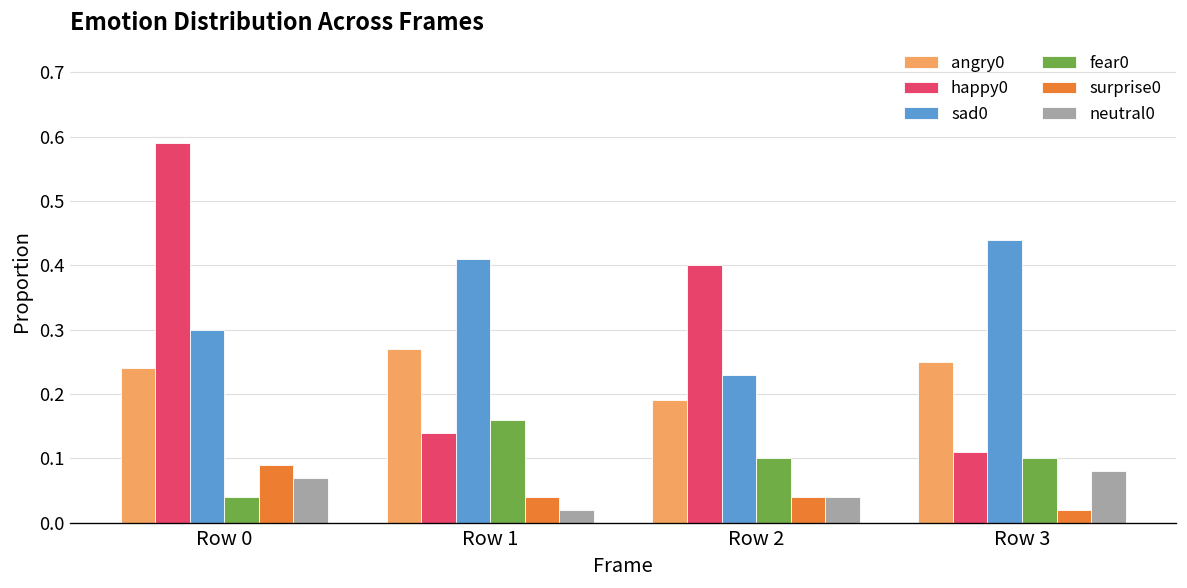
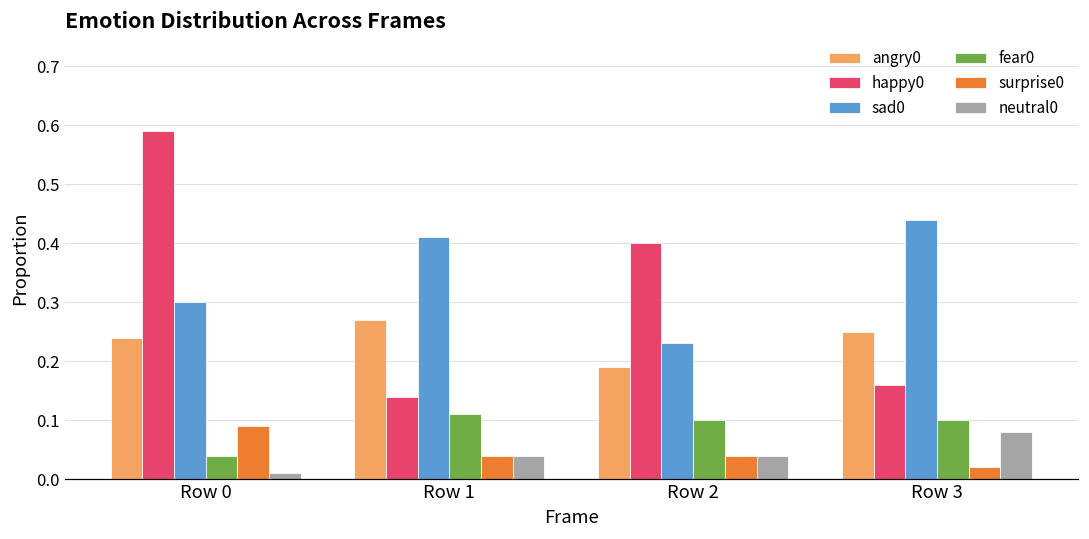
neutral0, Row 0: 0.07 -> 0.01
fear0, Row 1: 0.16 -> 0.11
neutral0, Row 1: 0.02 -> 0.04
happy0, Row 3: 0.11 -> 0.16
